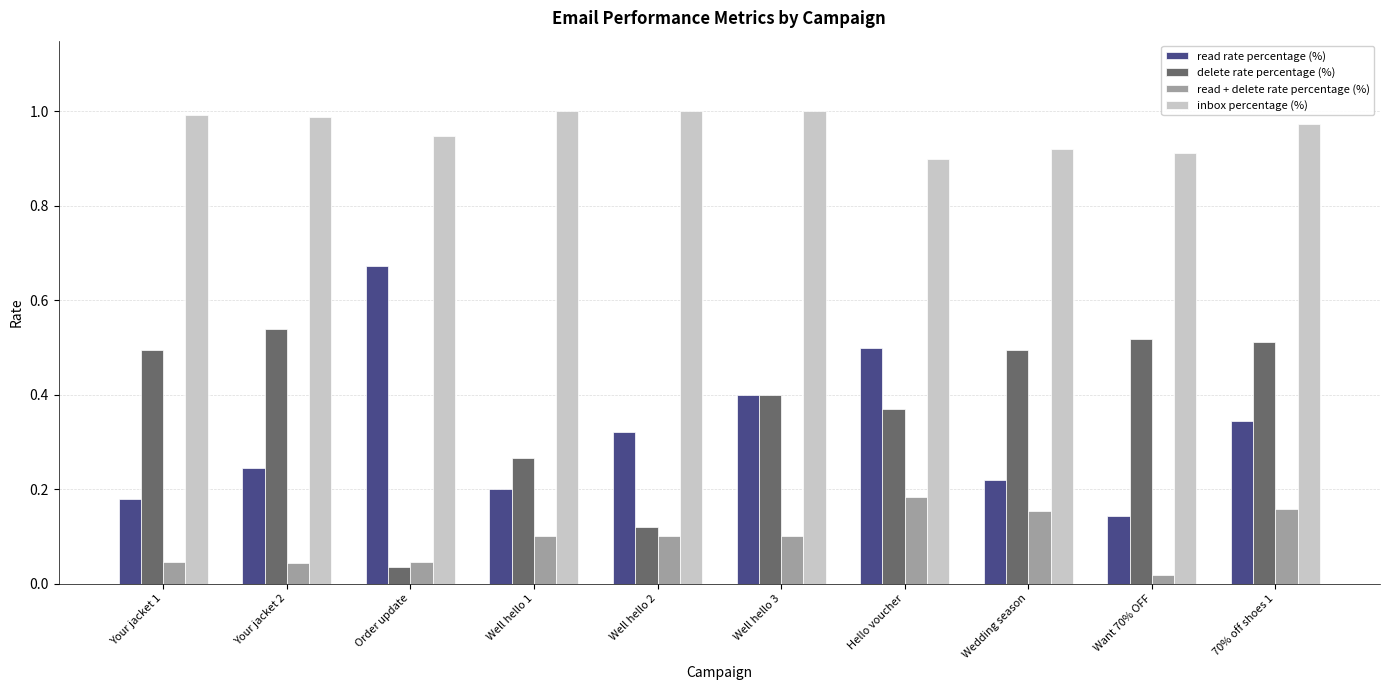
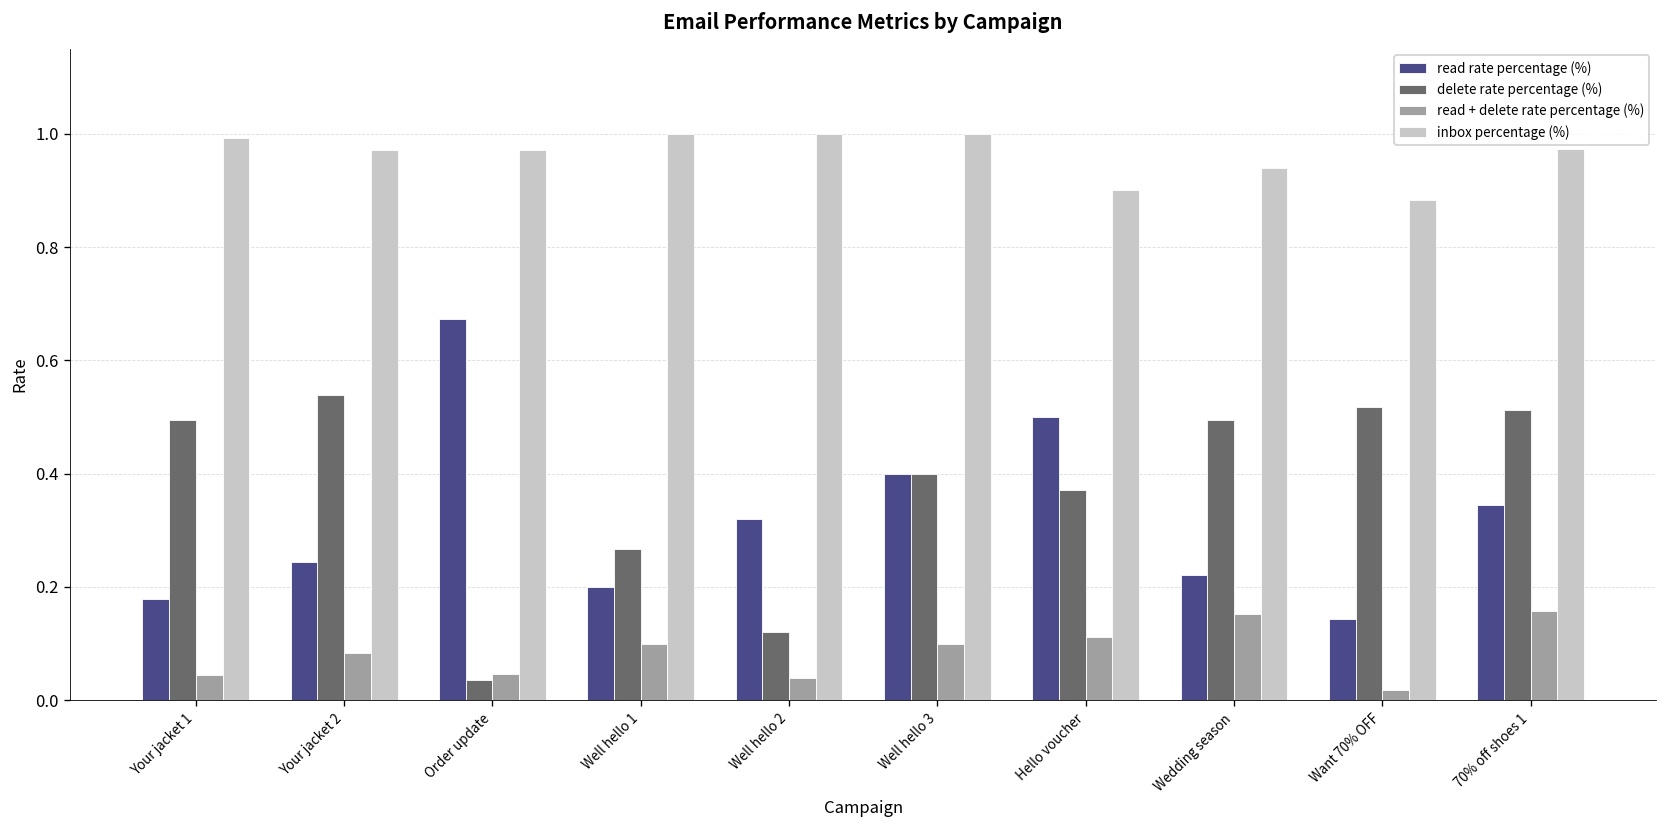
read + delete rate percentage (%), Your jacket 2: 0.04 -> 0.08
inbox percentage (%), Your jacket 2: 0.99 -> 0.97
inbox percentage (%), Order update: 0.95 -> 0.97
read + delete rate percentage (%), Well hello 2: 0.10 -> 0.04
read + delete rate percentage (%), Hello voucher: 0.18 -> 0.11
inbox percentage (%), Wedding season: 0.92 -> 0.94
inbox percentage (%), Want 70% OFF: 0.91 -> 0.88
